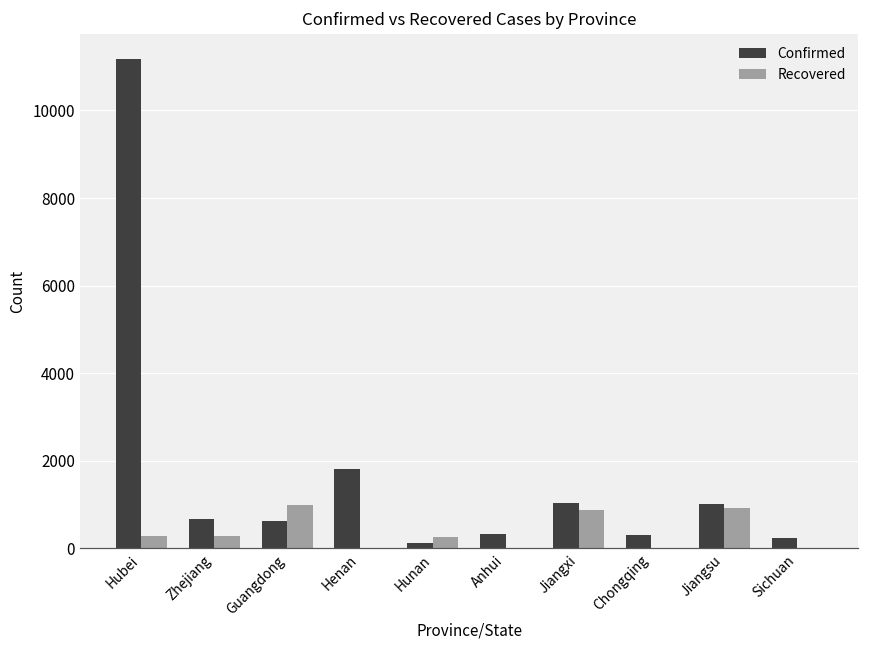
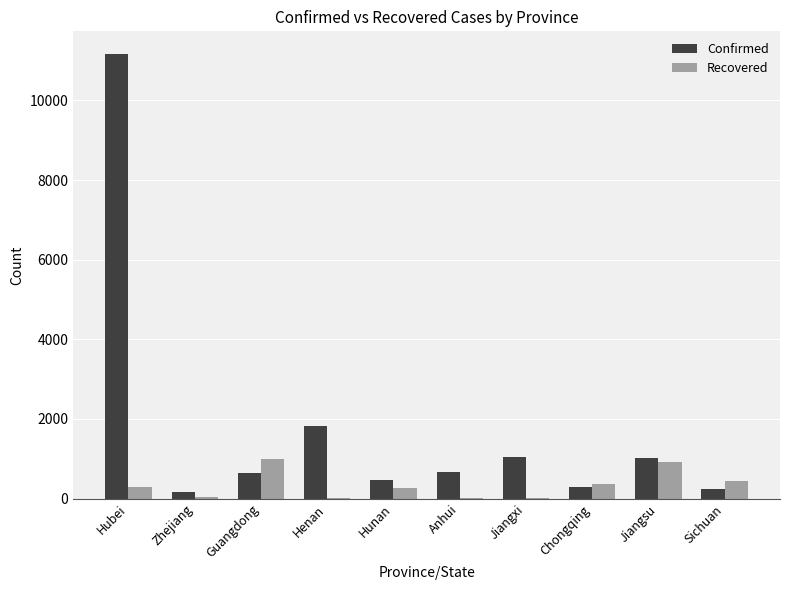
Confirmed, Zhejiang: 700 -> 200
Recovered, Zhejiang: 300 -> 0
Confirmed, Hunan: 100 -> 500
Confirmed, Anhui: 300 -> 700
Recovered, Jiangxi: 900 -> 0
Recovered, Chongqing: 0 -> 400
Recovered, Sichuan: 0 -> 400
